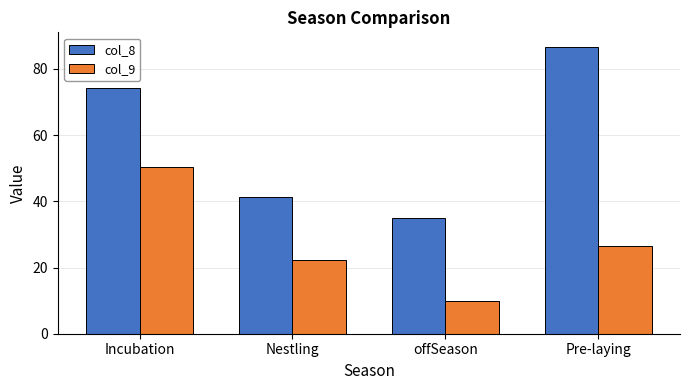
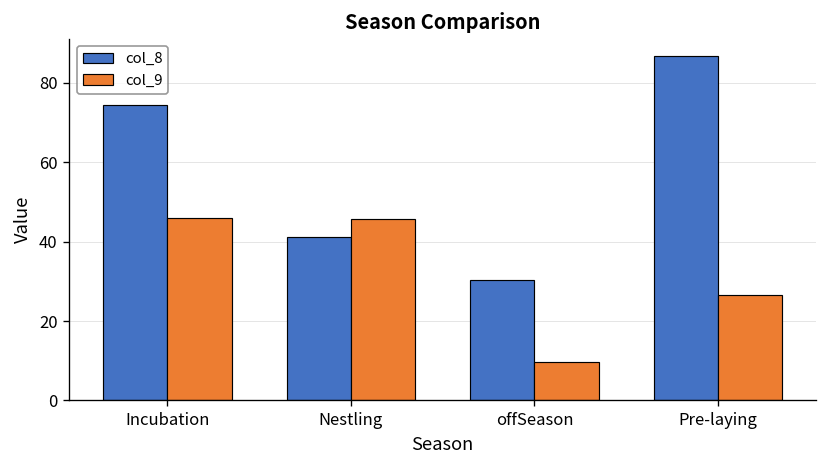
col_9, Incubation: 51 -> 46
col_9, Nestling: 22 -> 46
col_8, offSeason: 35 -> 30
